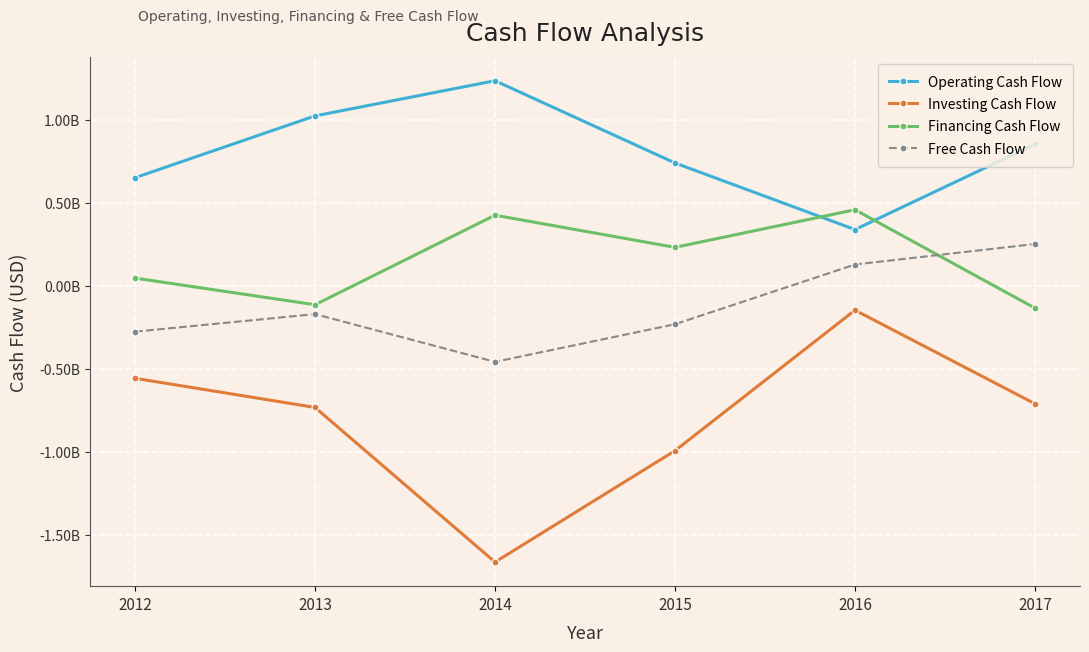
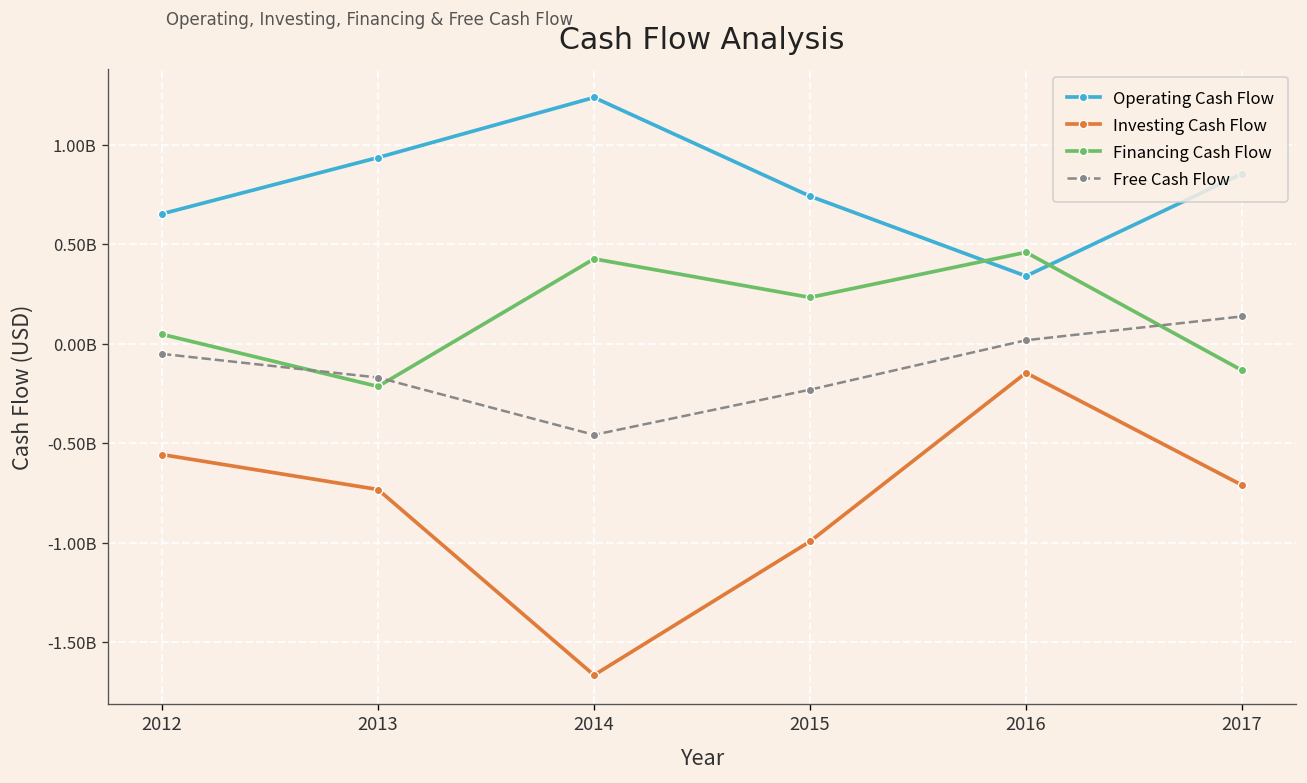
Free Cash Flow, 2012: -280000000 -> -50000000
Operating Cash Flow, 2013: 1020000000 -> 930000000
Financing Cash Flow, 2013: -110000000 -> -220000000
Free Cash Flow, 2016: 130000000 -> 20000000
Free Cash Flow, 2017: 250000000 -> 140000000
